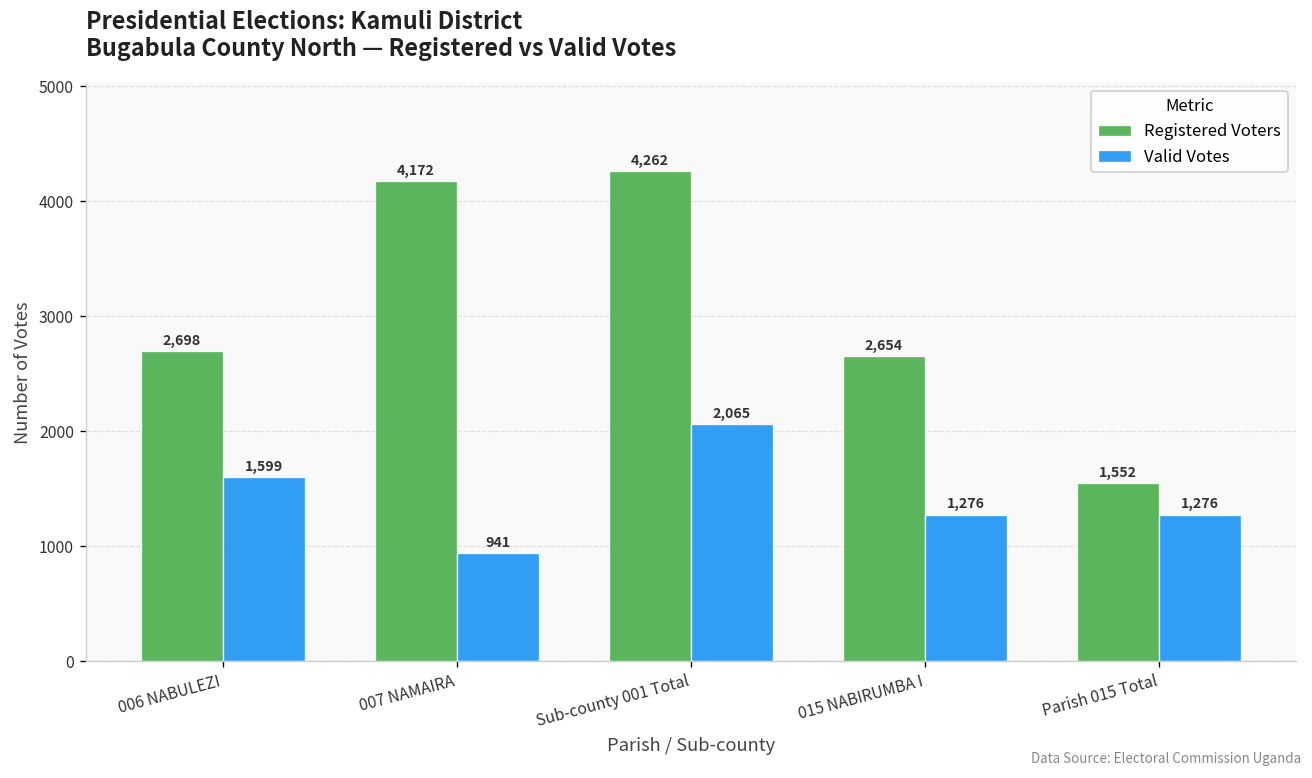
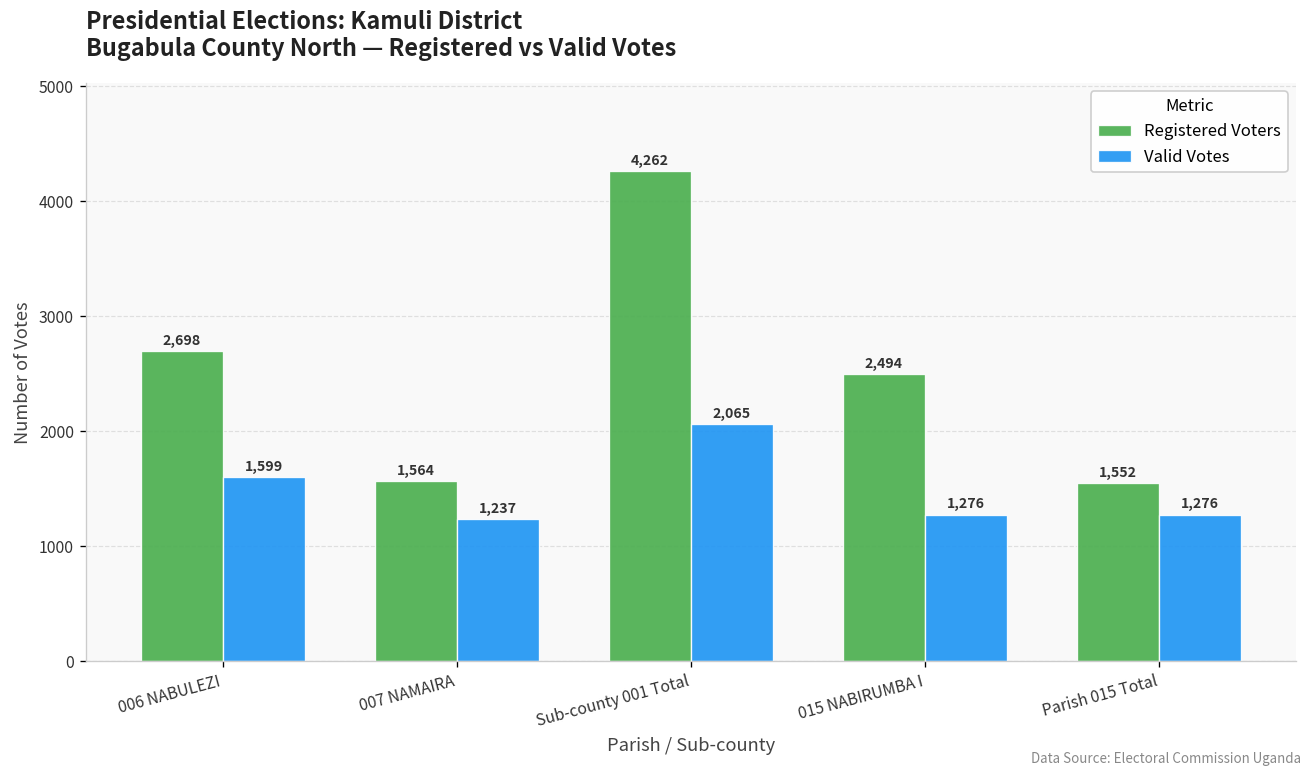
Registered Voters, 007 NAMAIRA: 4,172 -> 1,564
Valid Votes, 007 NAMAIRA: 941 -> 1,237
Registered Voters, 015 NABIRUMBA I: 2,654 -> 2,494
